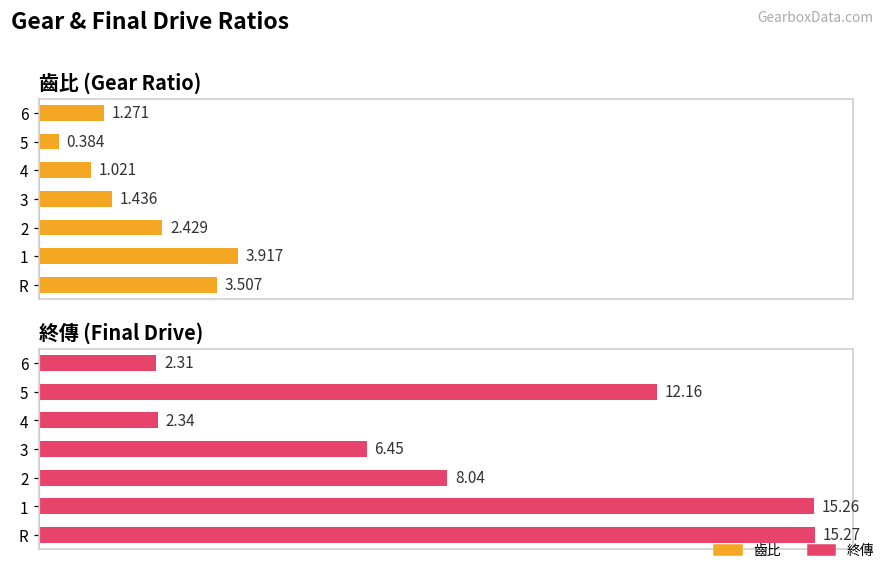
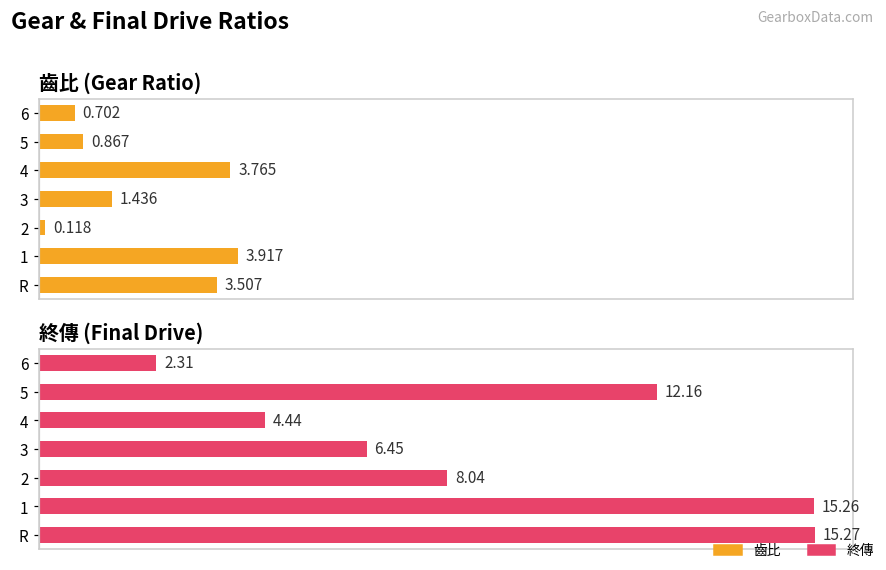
齒比 (Gear Ratio), 6: 1.271 -> 0.702
齒比 (Gear Ratio), 5: 0.384 -> 0.867
齒比 (Gear Ratio), 4: 1.021 -> 3.765
齒比 (Gear Ratio), 2: 2.429 -> 0.118
終傳 (Final Drive), 4: 2.34 -> 4.44
